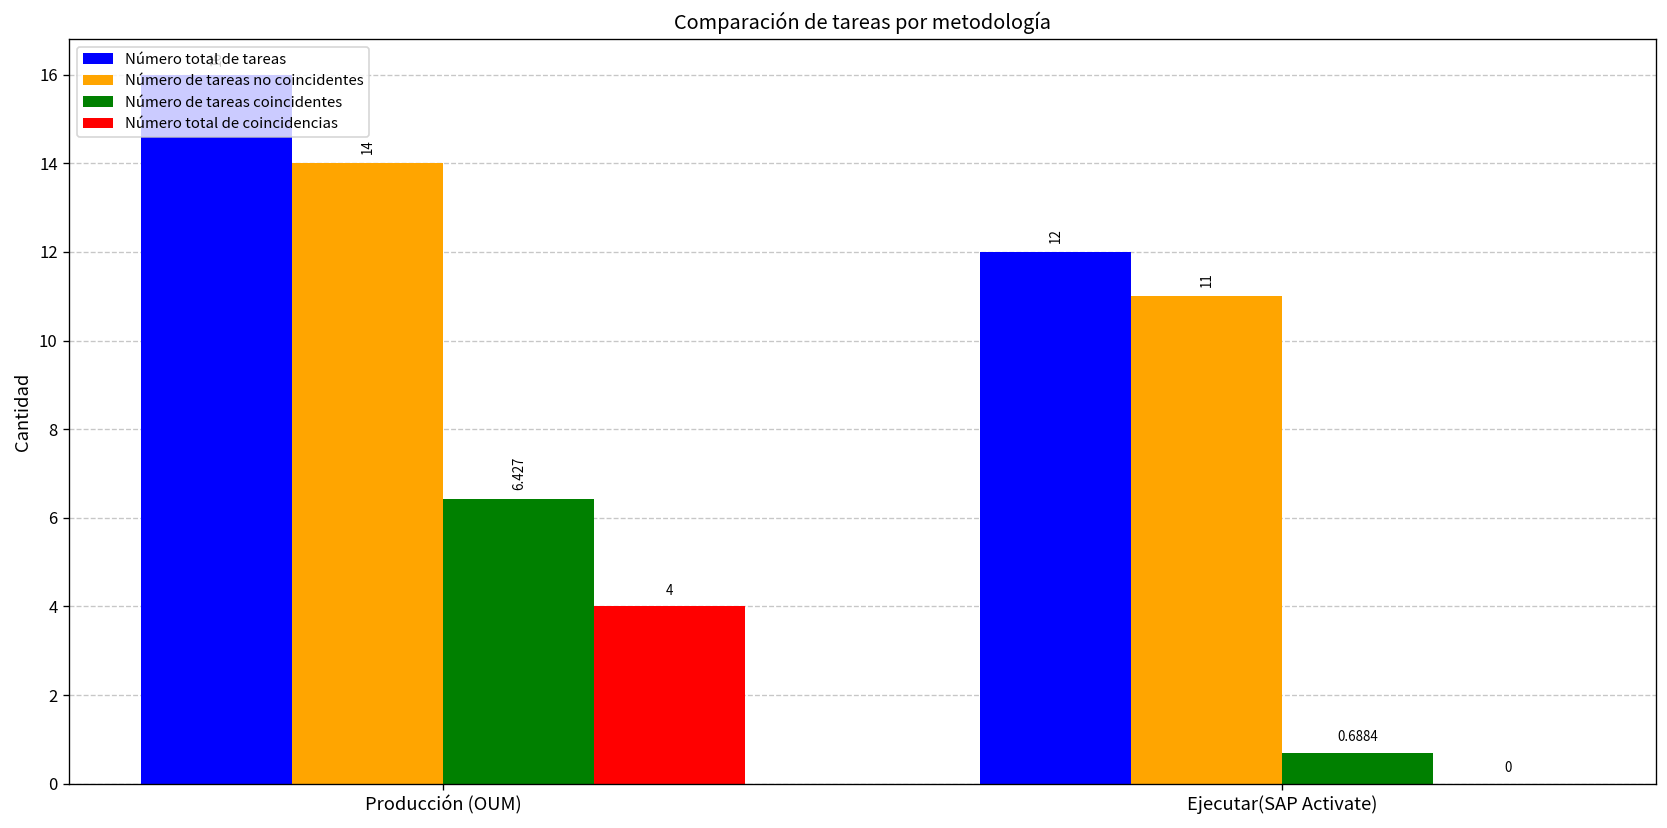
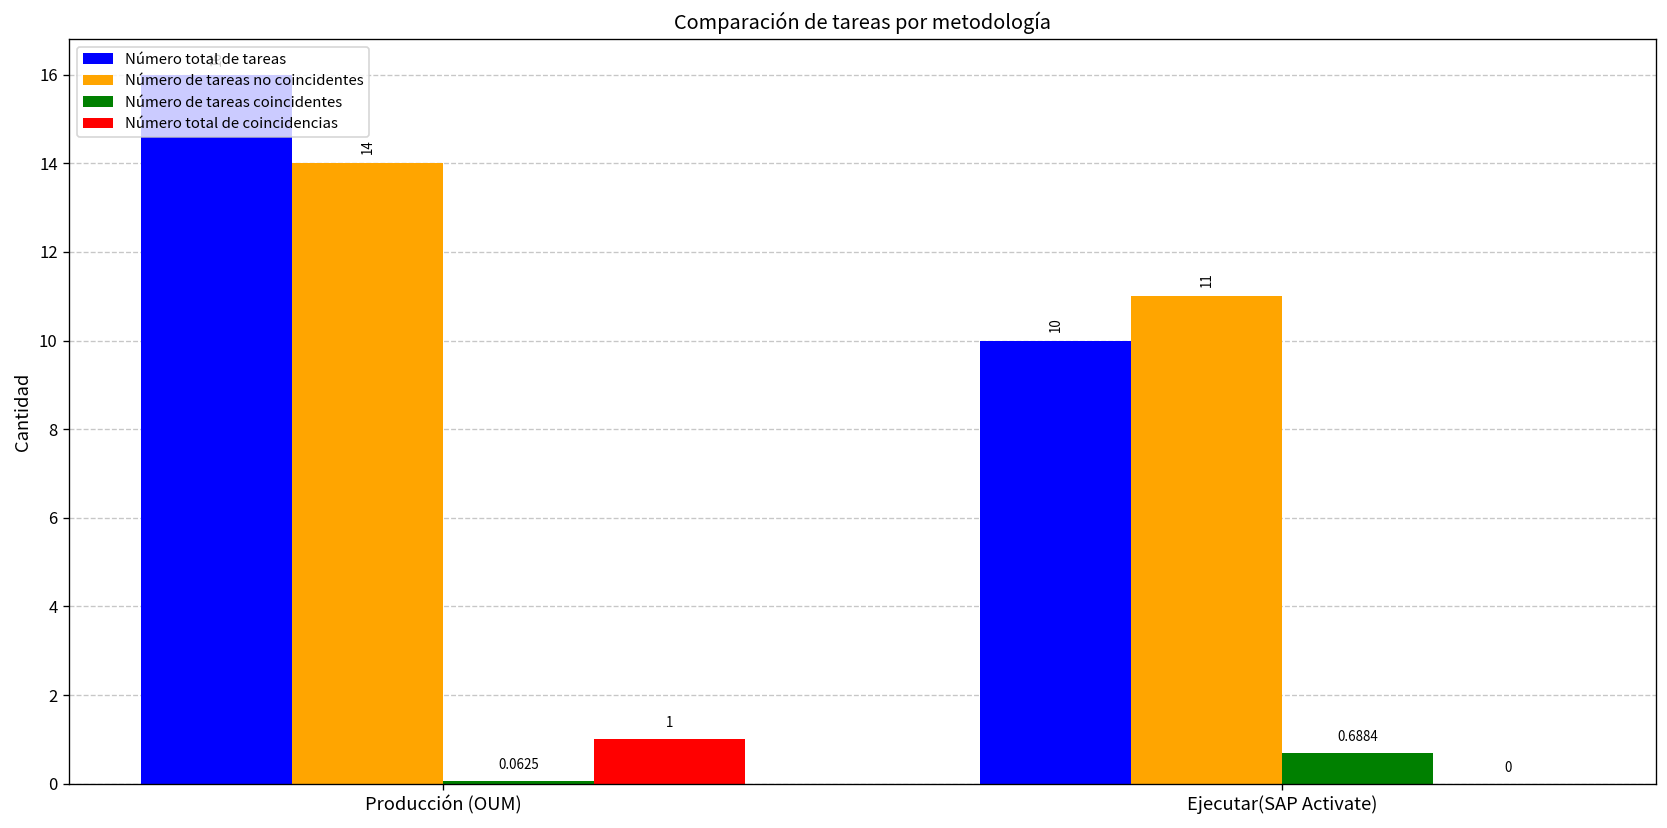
Número de tareas coincidentes, Producción (OUM): 6.427 -> 0.0625
Número total de coincidencias, Producción (OUM): 4 -> 1
Número total de tareas, Ejecutar(SAP Activate): 12 -> 10
